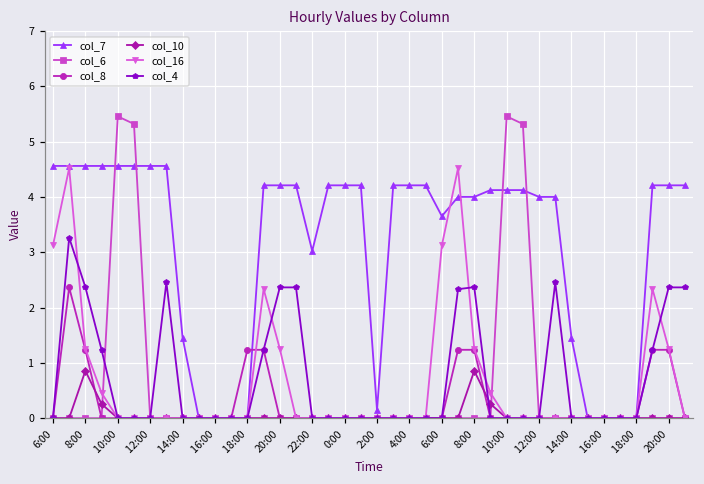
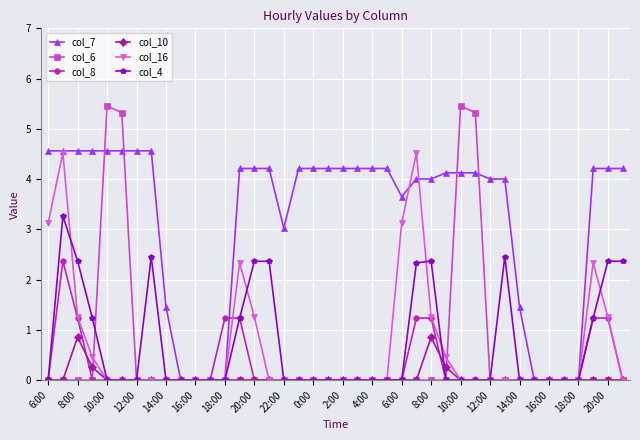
col_7, 2:00: 0.1 -> 4.2
